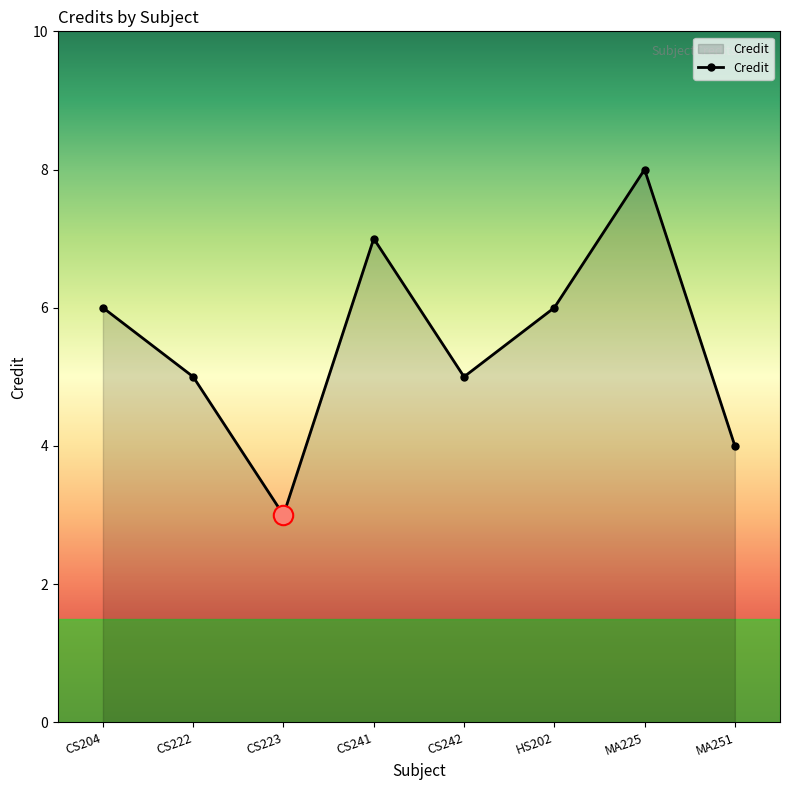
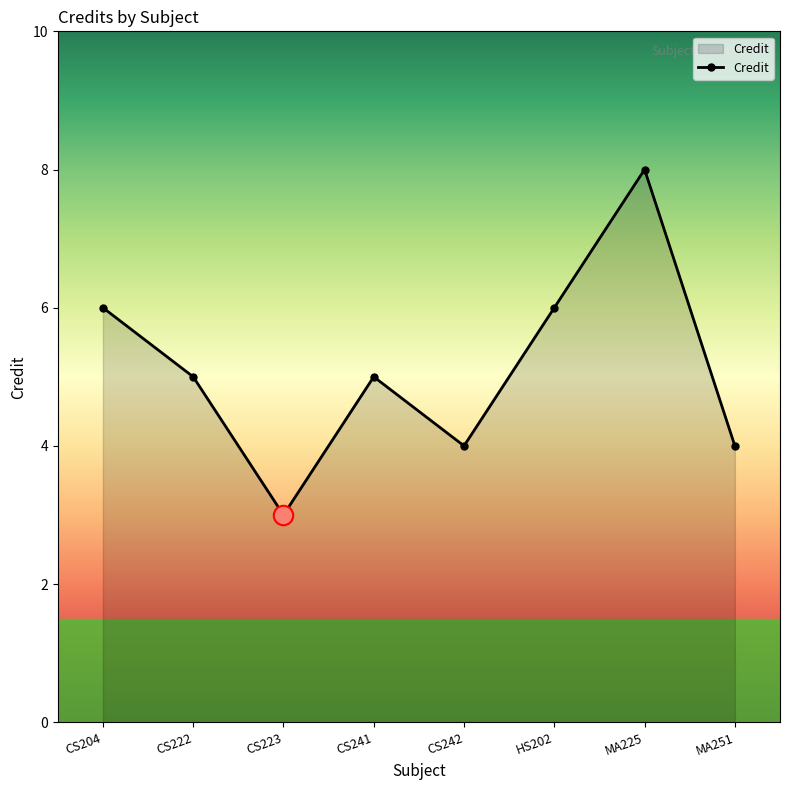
Credit, CS241: 7 -> 5
Credit, CS242: 5 -> 4
